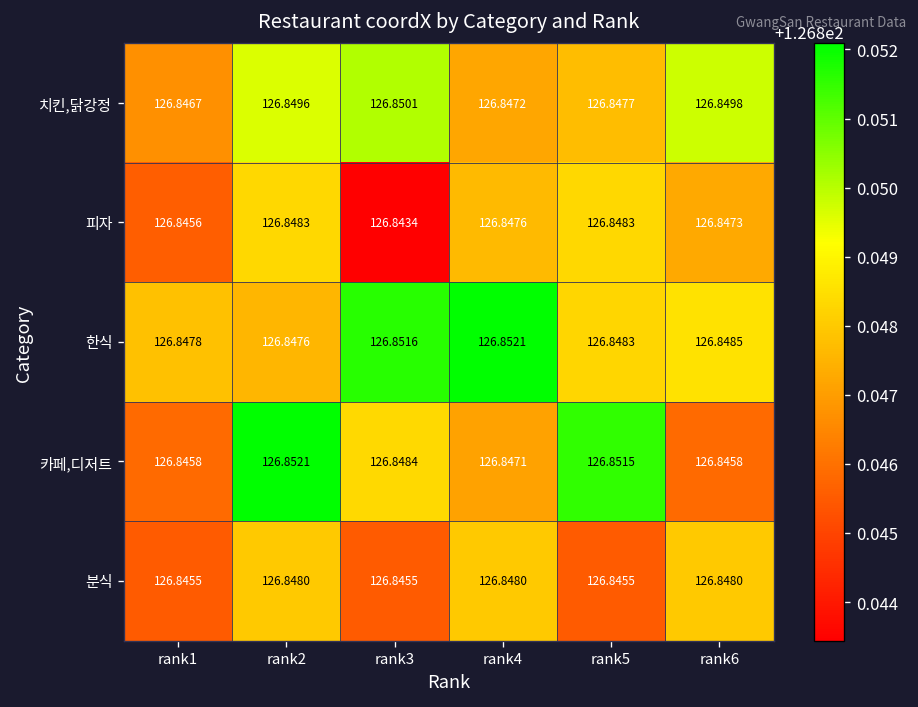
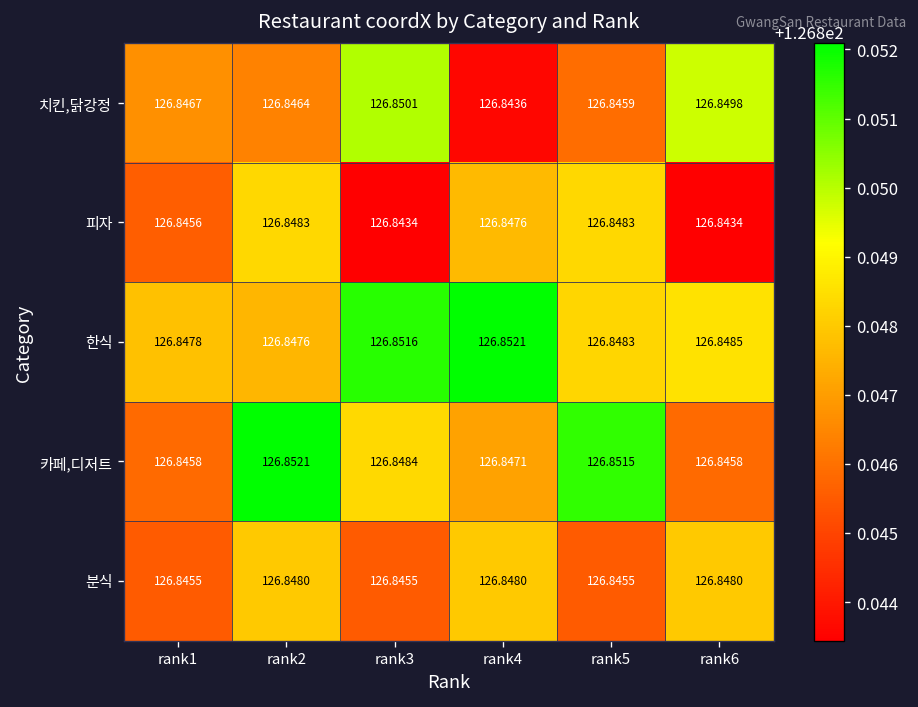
치킨,닭강정, rank2: 126.8496 -> 126.8464
치킨,닭강정, rank4: 126.8472 -> 126.8436
치킨,닭강정, rank5: 126.8477 -> 126.8459
피자, rank6: 126.8473 -> 126.8434
